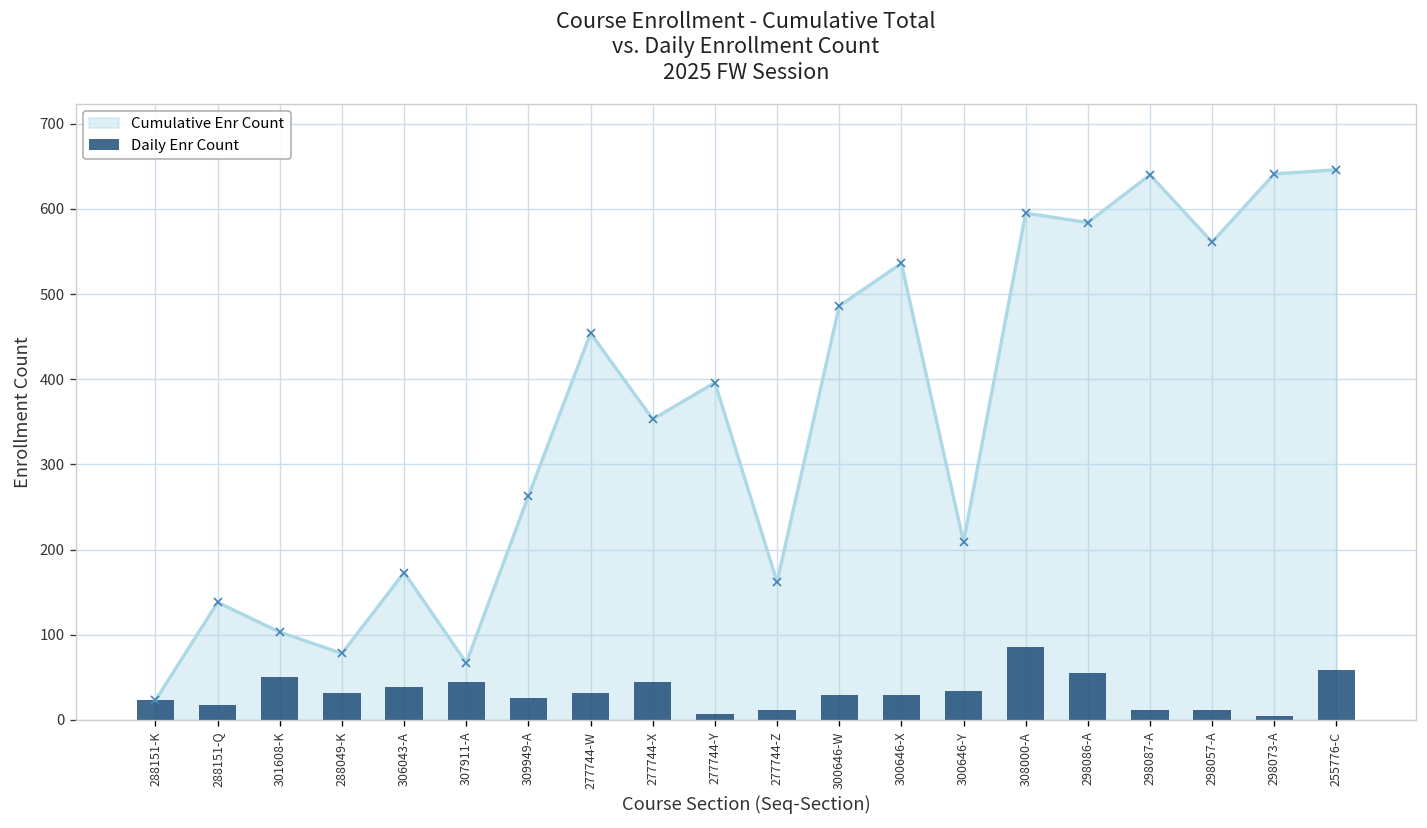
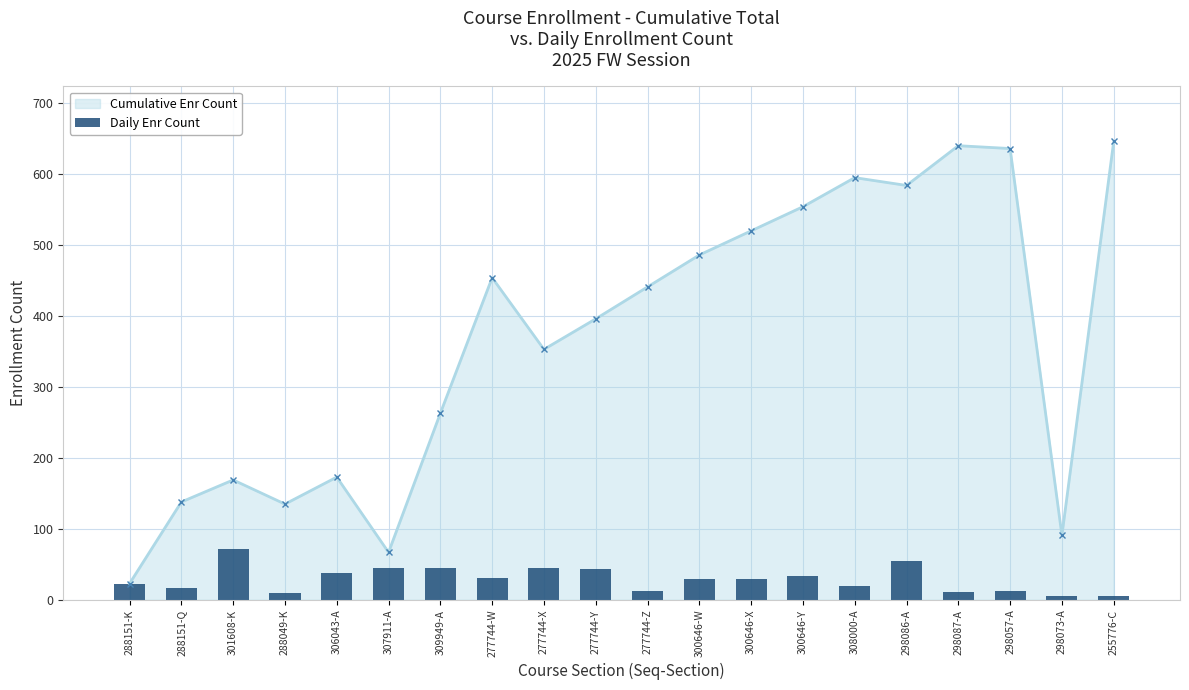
Daily Enr Count, 301608-K: 50 -> 70
Cumulative Enr Count, 301608-K: 100 -> 170
Daily Enr Count, 288049-K: 30 -> 10
Cumulative Enr Count, 288049-K: 80 -> 140
Daily Enr Count, 309949-A: 30 -> 50
Daily Enr Count, 277744-Y: 10 -> 40
Cumulative Enr Count, 277744-Z: 160 -> 440
Cumulative Enr Count, 300646-X: 540 -> 520
Cumulative Enr Count, 300646-Y: 210 -> 550
Daily Enr Count, 308000-A: 90 -> 20
Cumulative Enr Count, 298057-A: 560 -> 640
Cumulative Enr Count, 298073-A: 640 -> 90
Daily Enr Count, 255776-C: 60 -> 10
